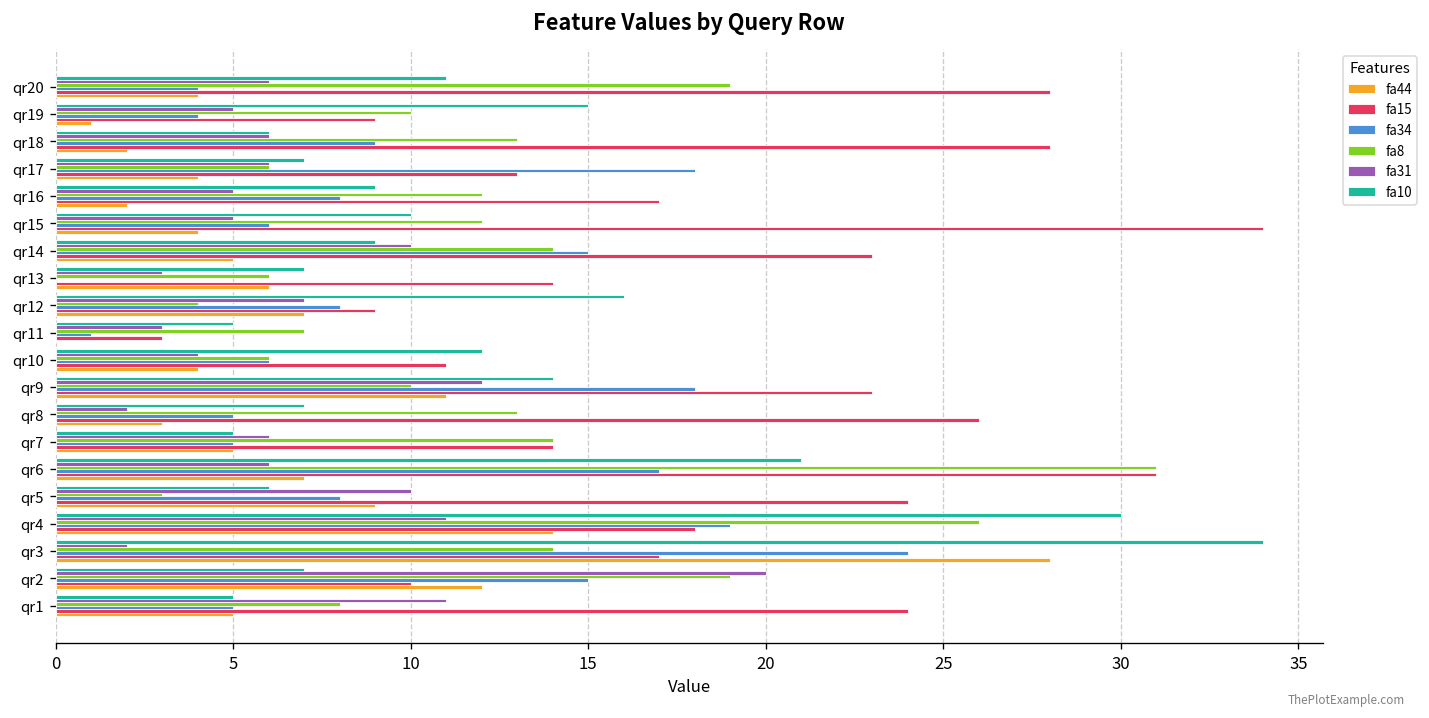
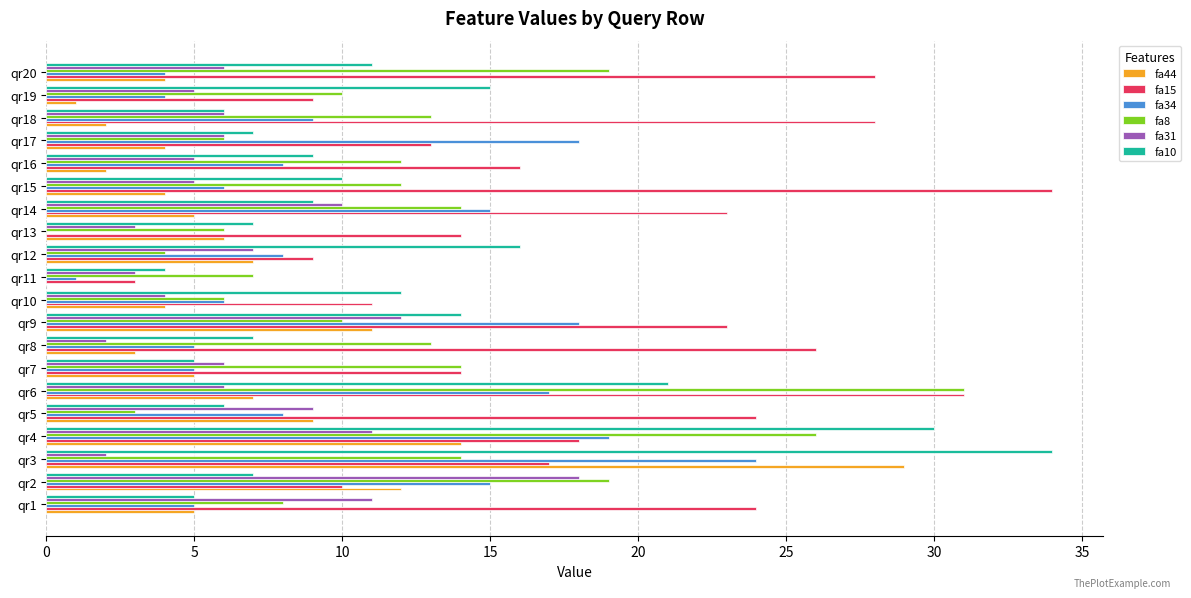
fa15, qr16: 17 -> 16
fa10, qr11: 5 -> 4
fa31, qr5: 10 -> 9
fa44, qr3: 28 -> 29
fa31, qr2: 20 -> 18
